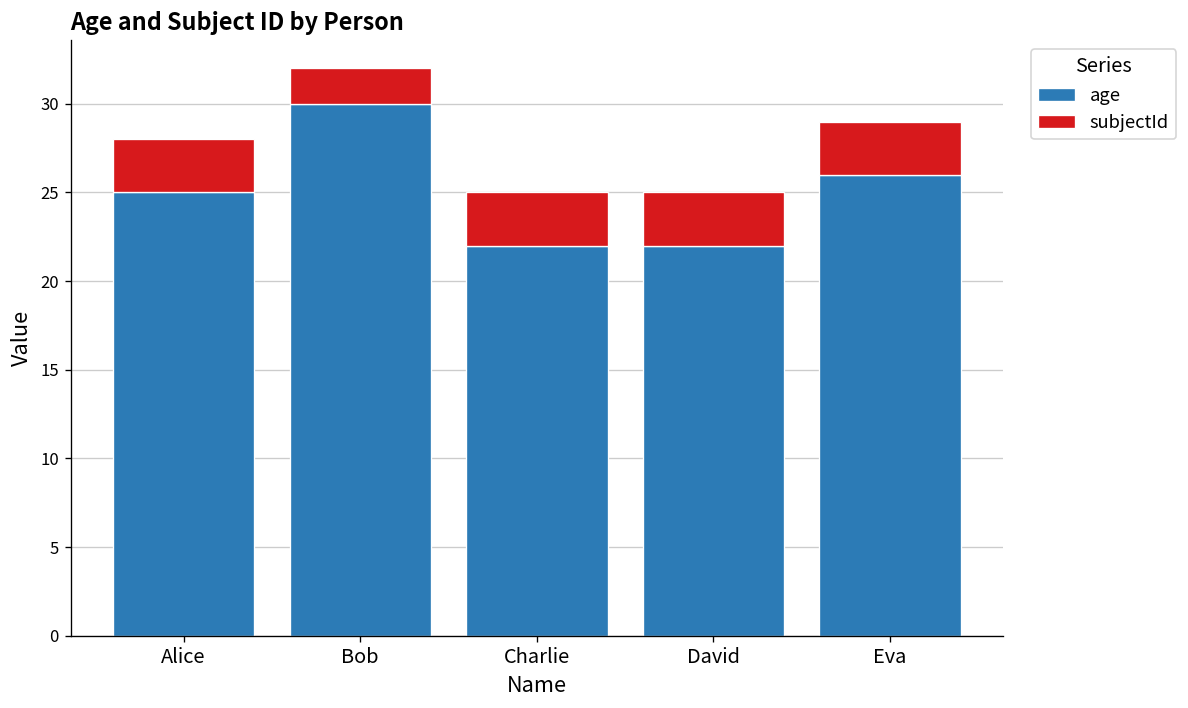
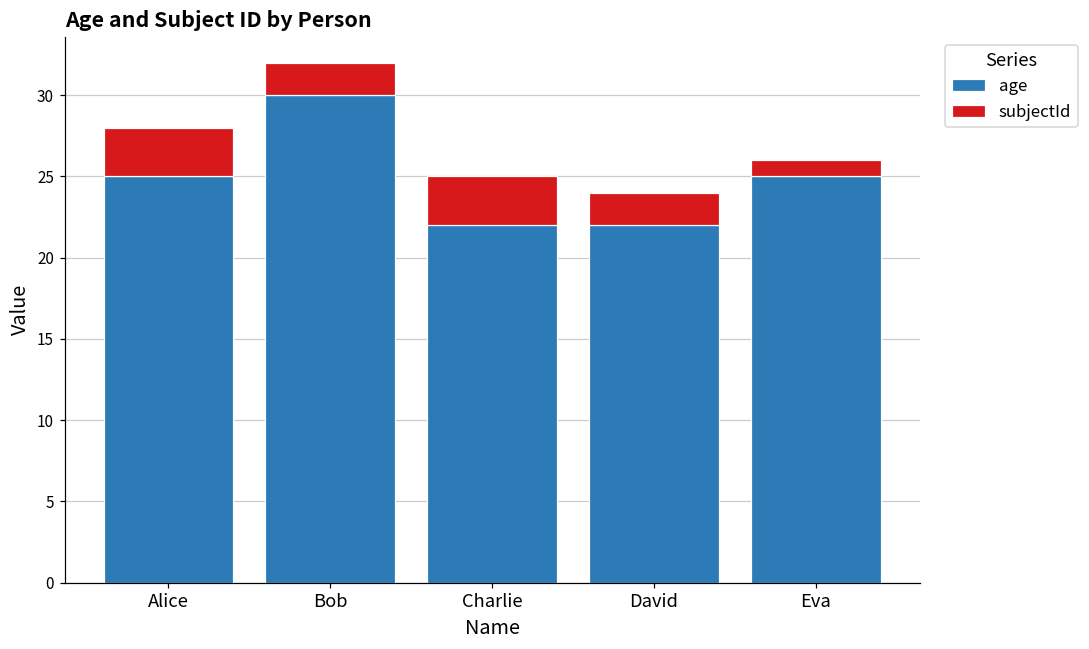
subjectId, David: 3 -> 2
age, Eva: 26 -> 25
subjectId, Eva: 3 -> 1
